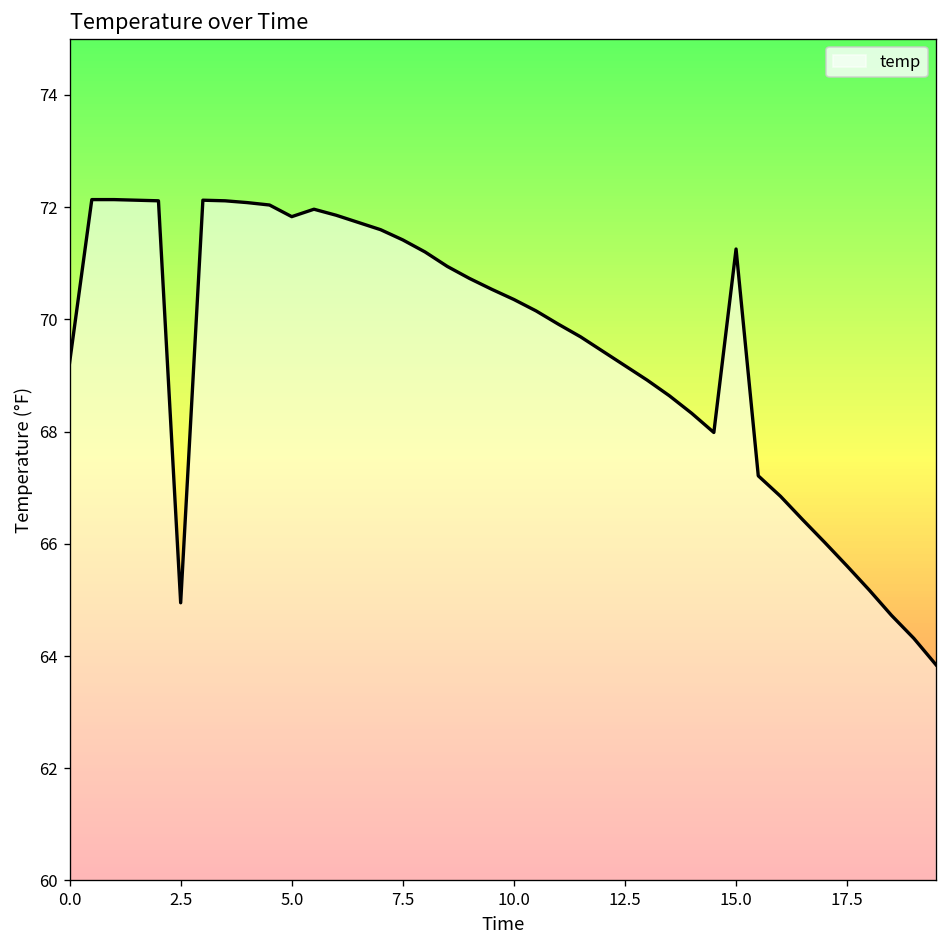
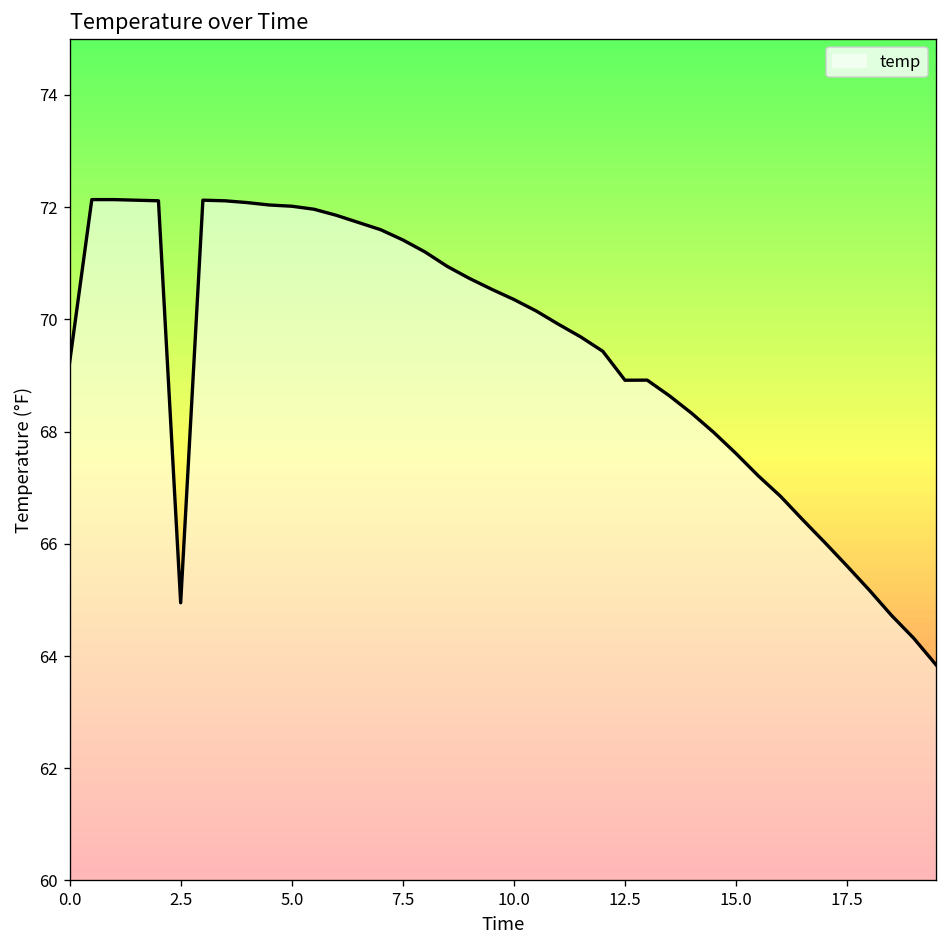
5.0: 71.8 -> 72.0
12.5: 69.2 -> 68.9
15.0: 71.3 -> 67.6
